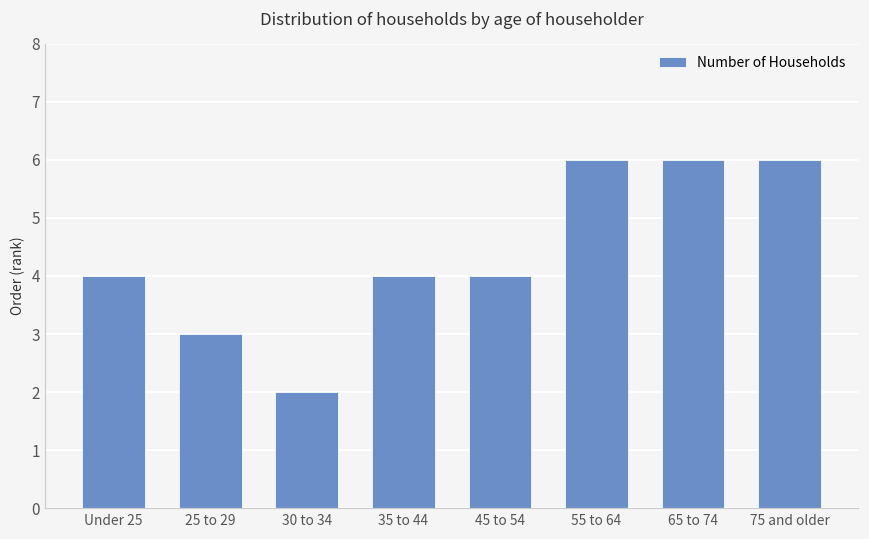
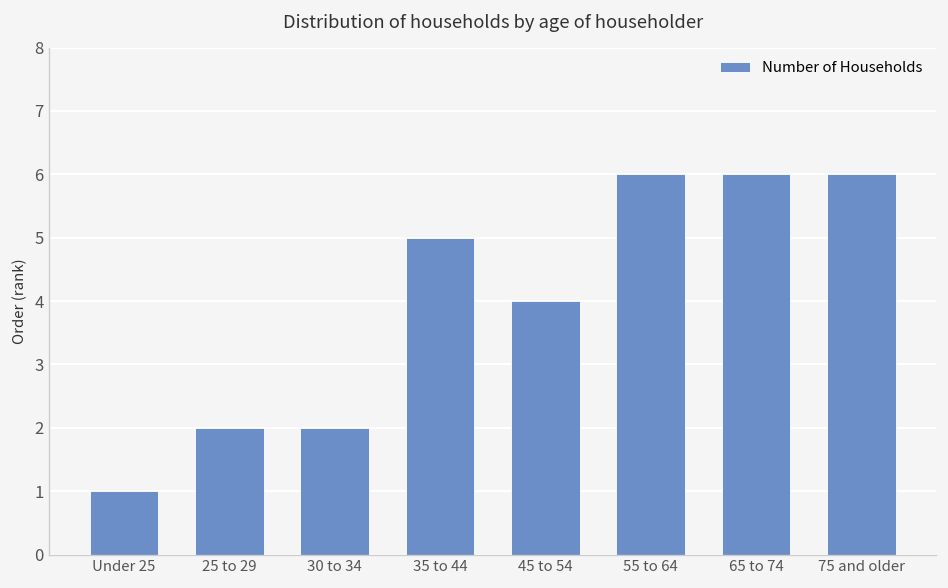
Under 25: 4 -> 1
25 to 29: 3 -> 2
35 to 44: 4 -> 5
